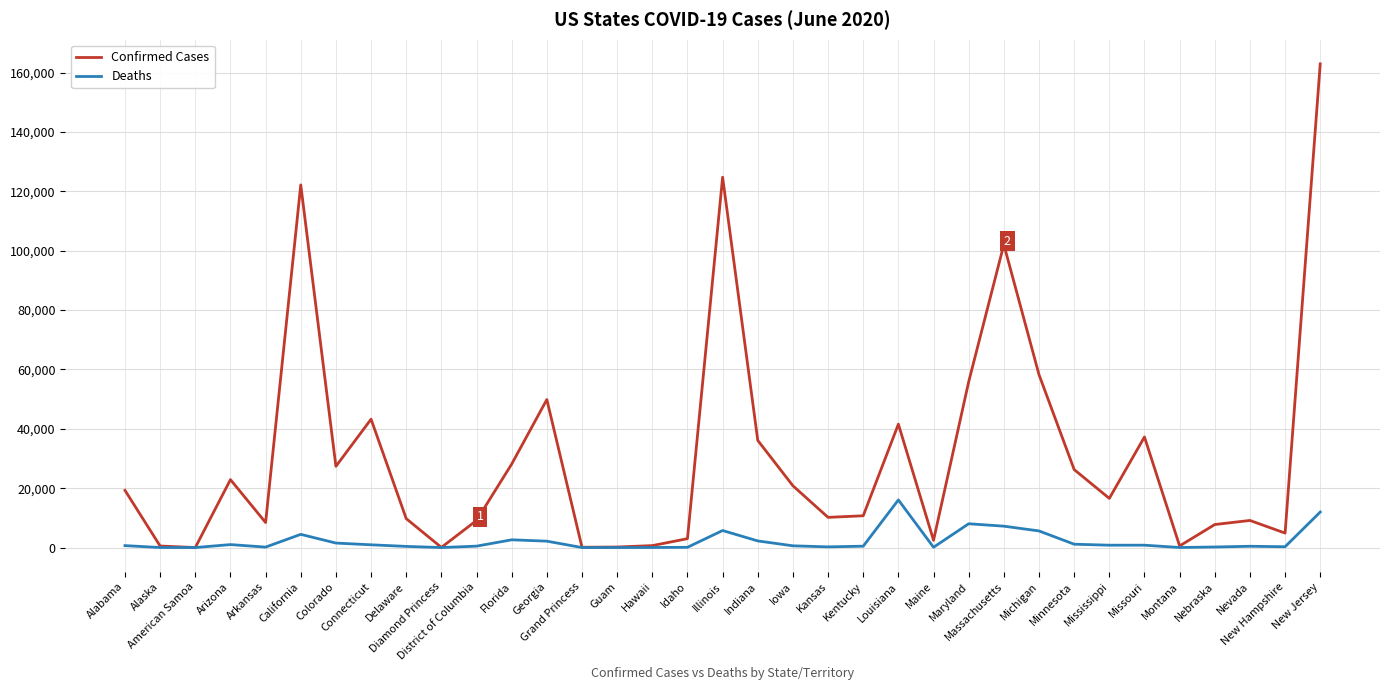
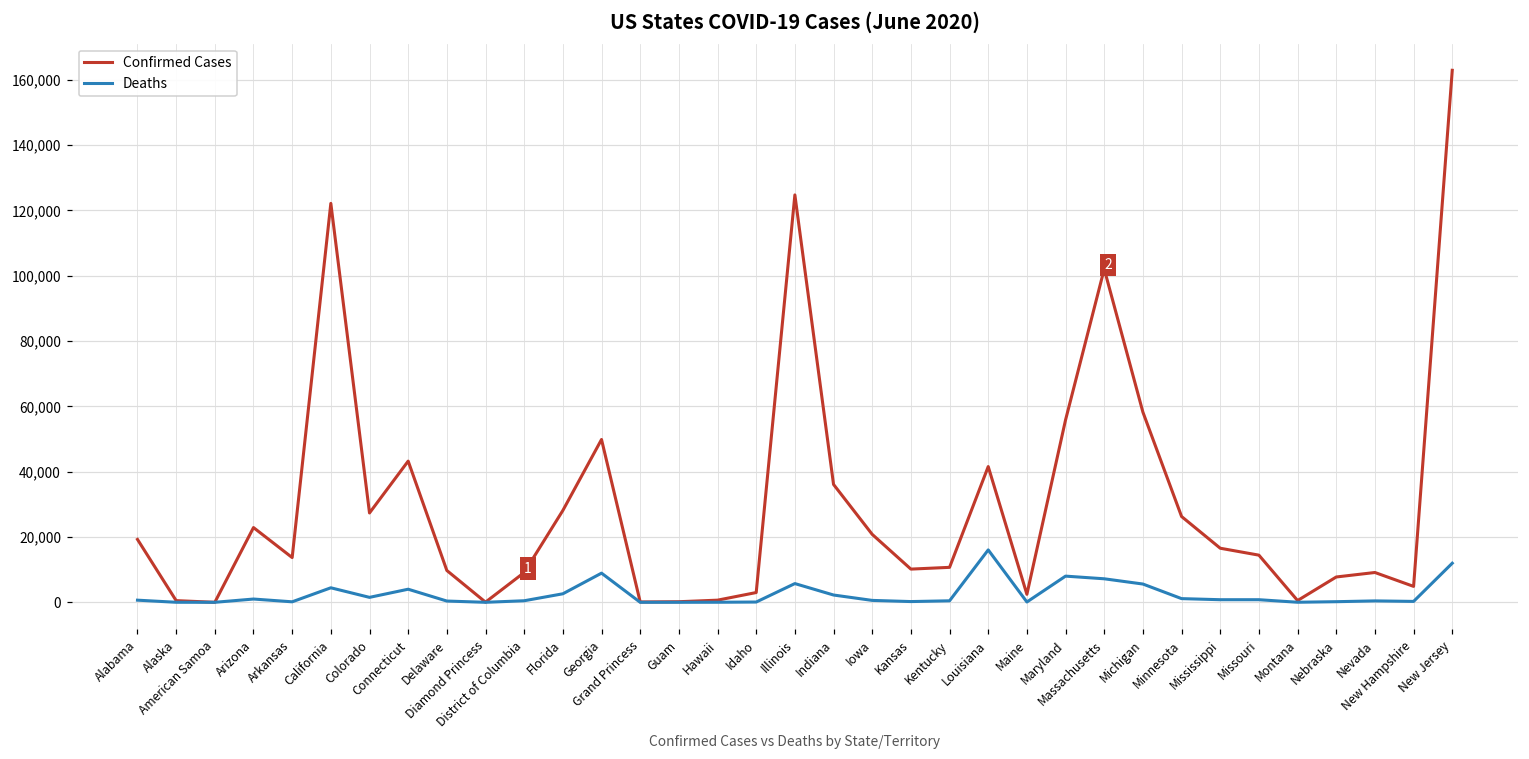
Confirmed Cases, Arkansas: 8,000 -> 14,000
Deaths, Connecticut: 1,000 -> 4,000
Deaths, Georgia: 2,000 -> 9,000
Confirmed Cases, Missouri: 37,000 -> 14,000
